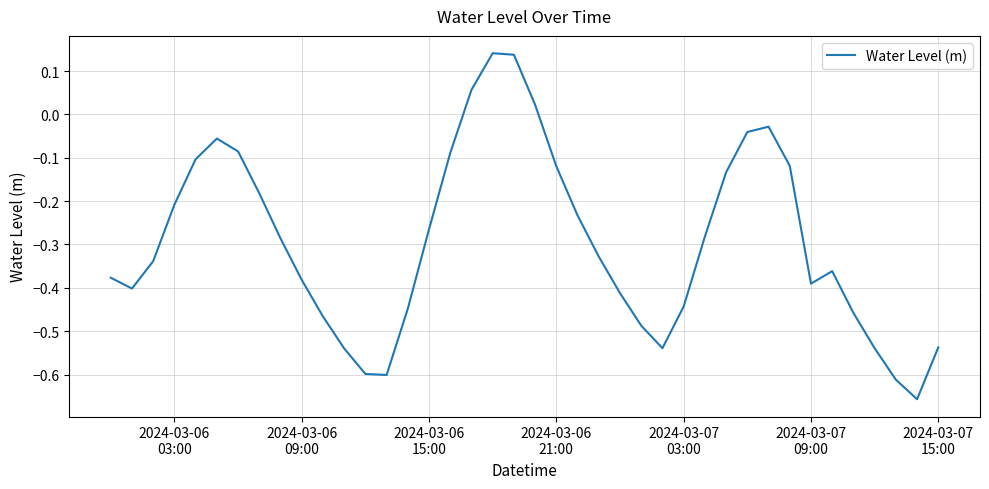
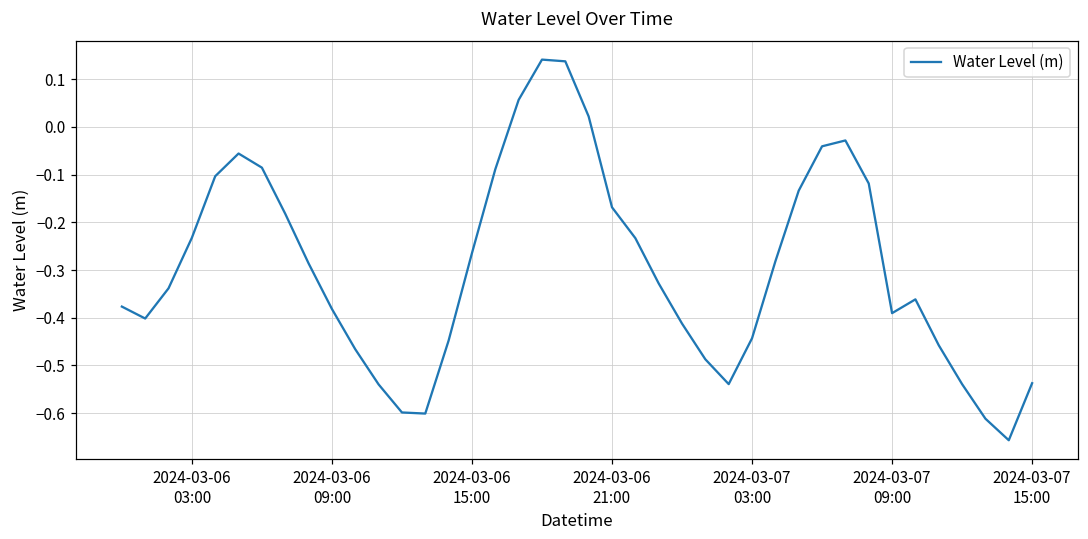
2024-03-06 03:00: -0.21 -> -0.23
2024-03-06 21:00: -0.12 -> -0.17
